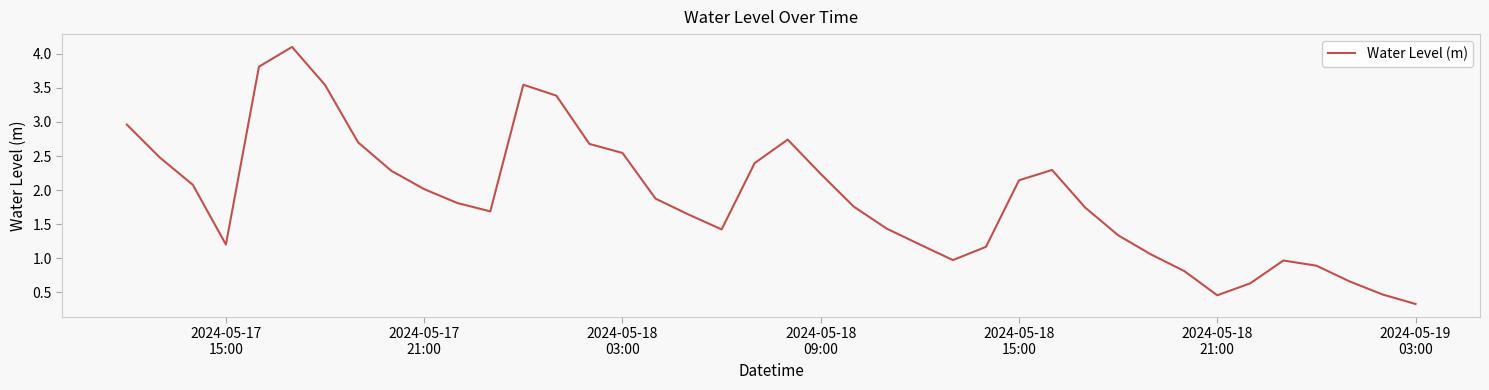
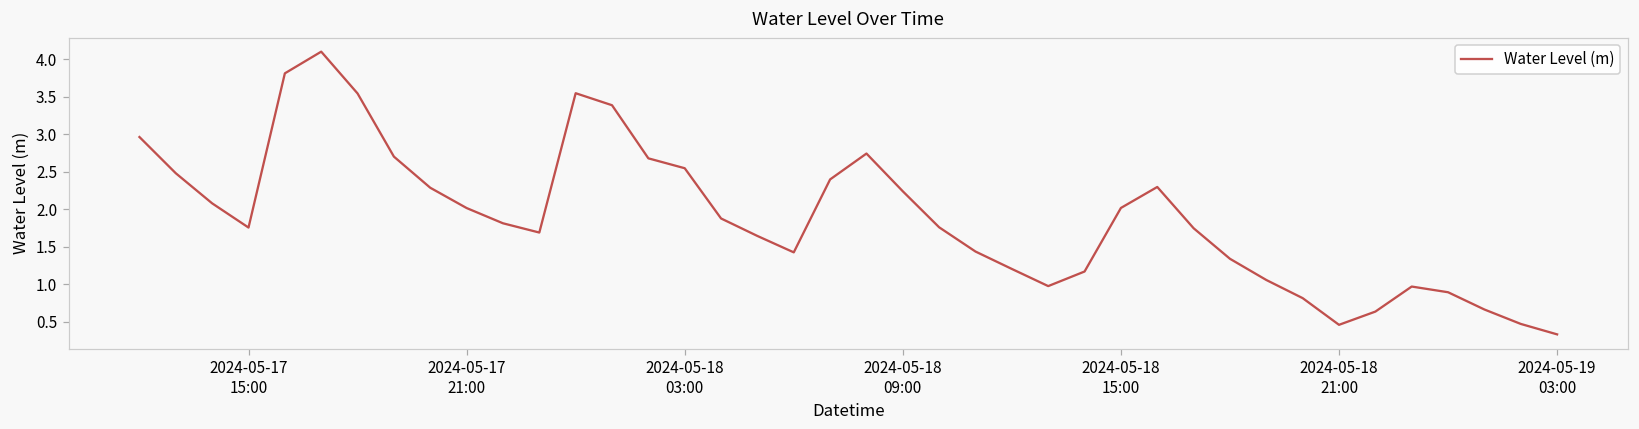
2024-05-17 15:00: 1.2 -> 1.8
2024-05-18 15:00: 2.1 -> 2.0
